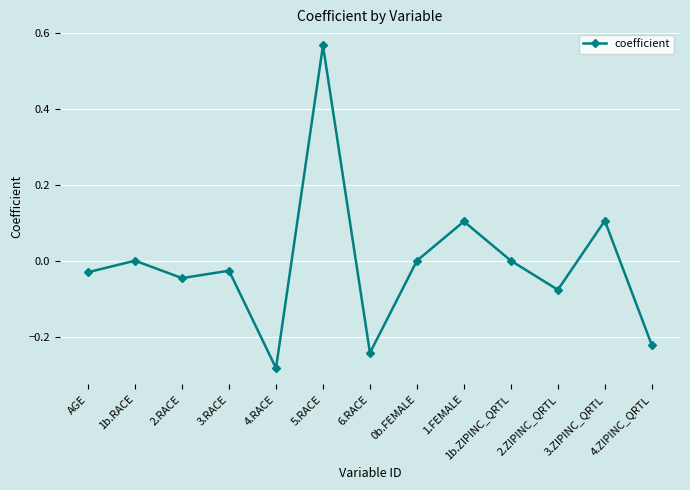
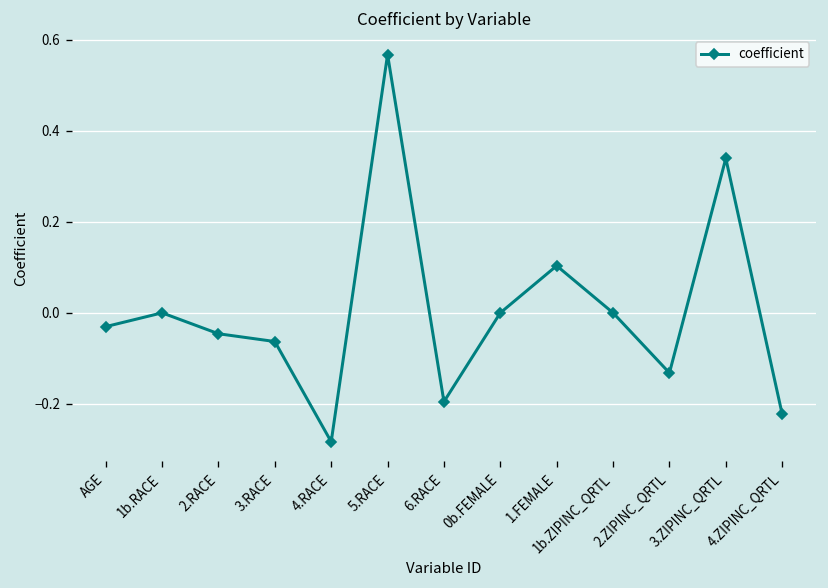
3.RACE: -0.03 -> -0.06
6.RACE: -0.24 -> -0.20
2.ZIPINC_QRTL: -0.08 -> -0.13
3.ZIPINC_QRTL: 0.11 -> 0.34
